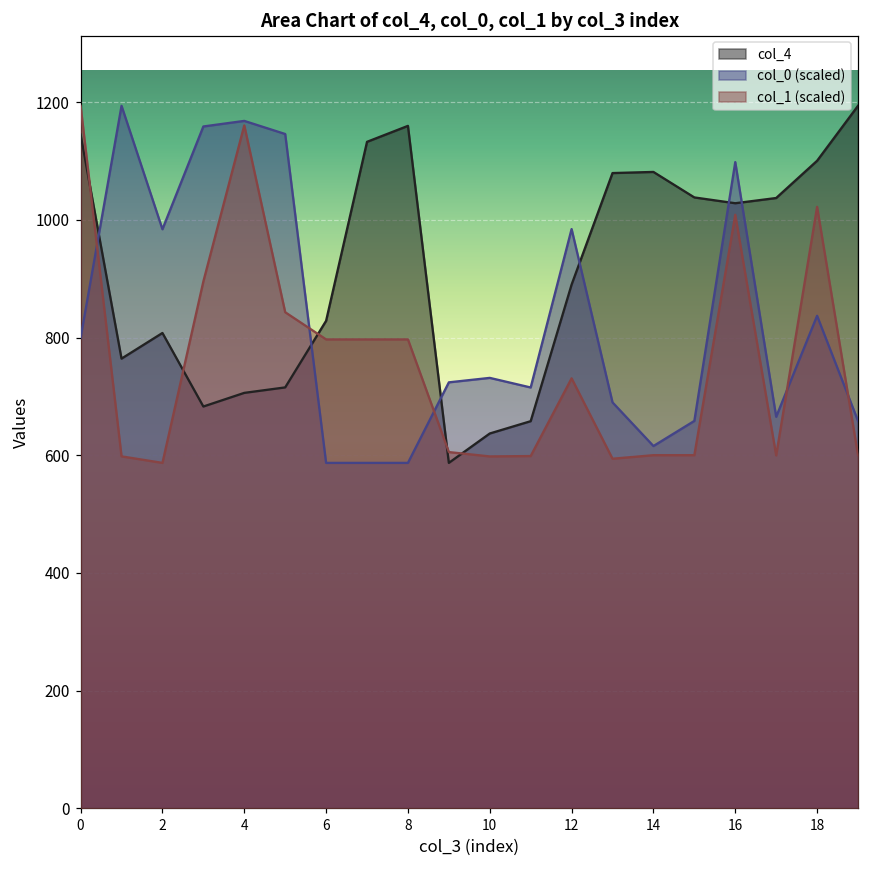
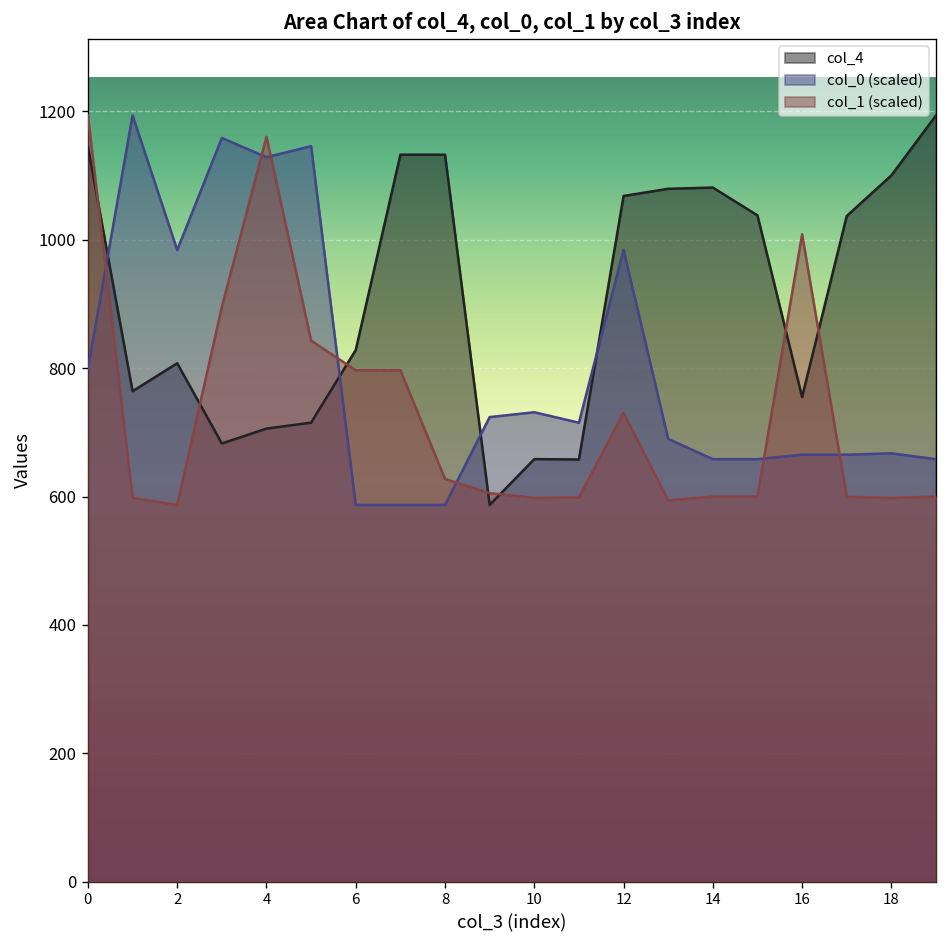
col_0 (scaled), 4: 1170 -> 1130
col_4, 8: 1160 -> 1130
col_1 (scaled), 8: 800 -> 630
col_4, 10: 640 -> 660
col_4, 12: 890 -> 1070
col_0 (scaled), 14: 620 -> 660
col_4, 16: 1030 -> 760
col_0 (scaled), 16: 1100 -> 670
col_0 (scaled), 18: 840 -> 670
col_1 (scaled), 18: 1020 -> 600
